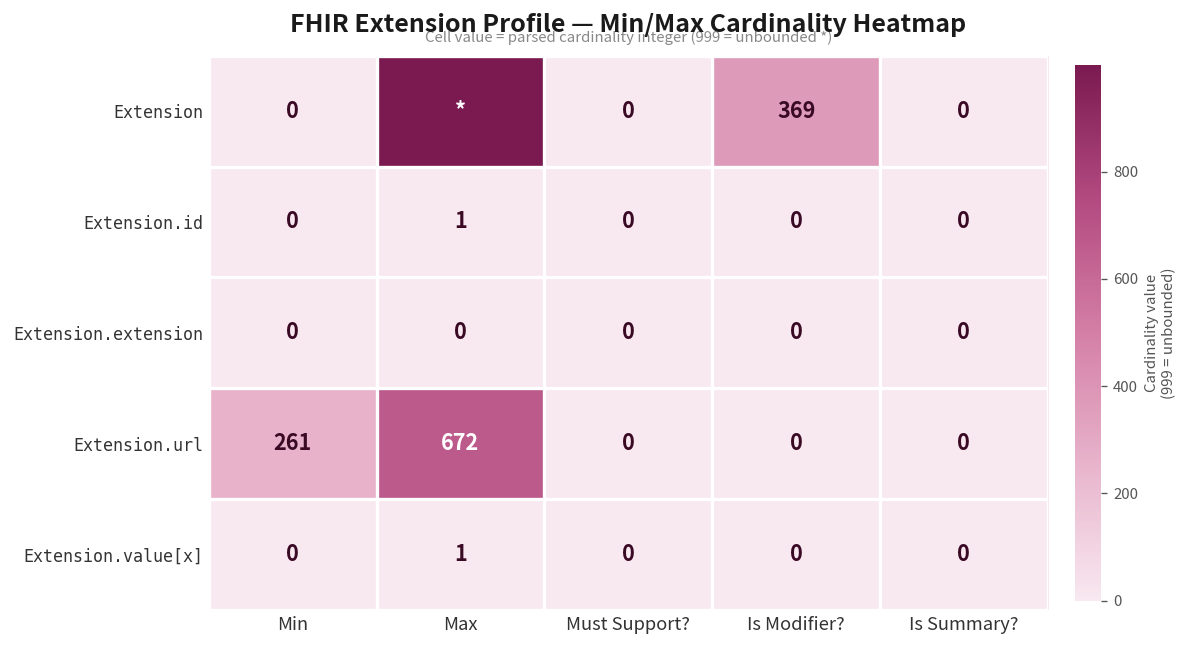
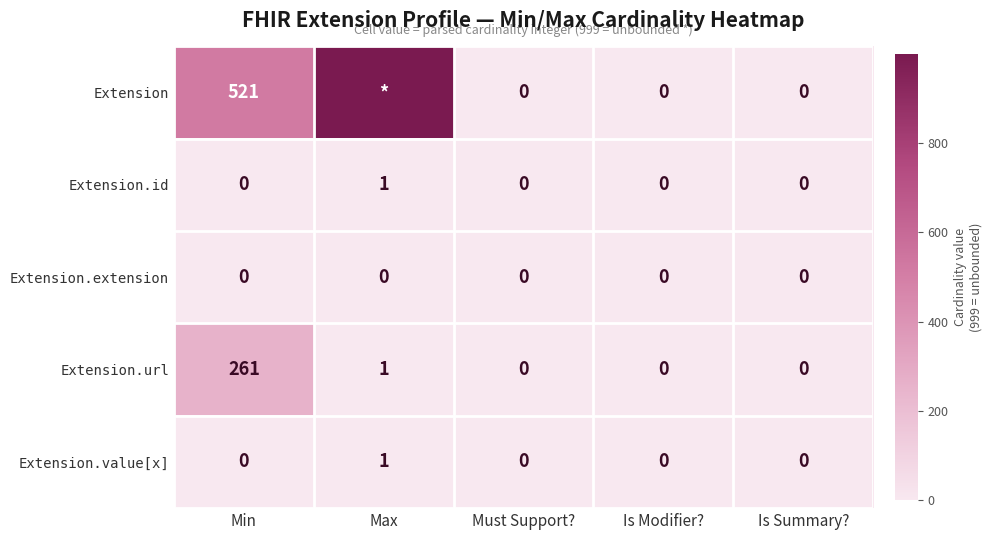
Extension, Min: 0 -> 521
Extension, Is Modifier?: 369 -> 0
Extension.url, Max: 672 -> 1
